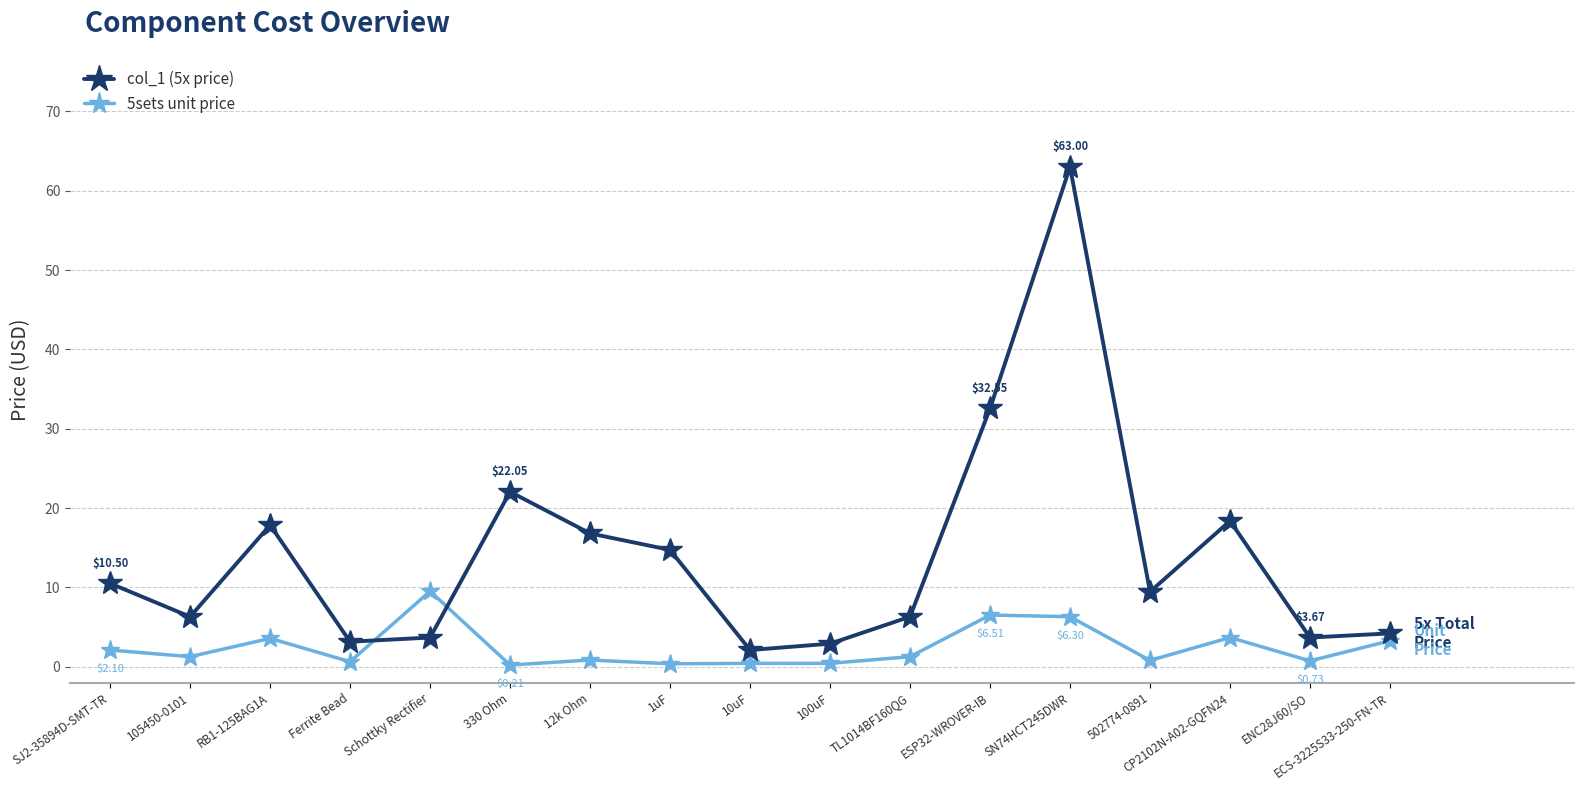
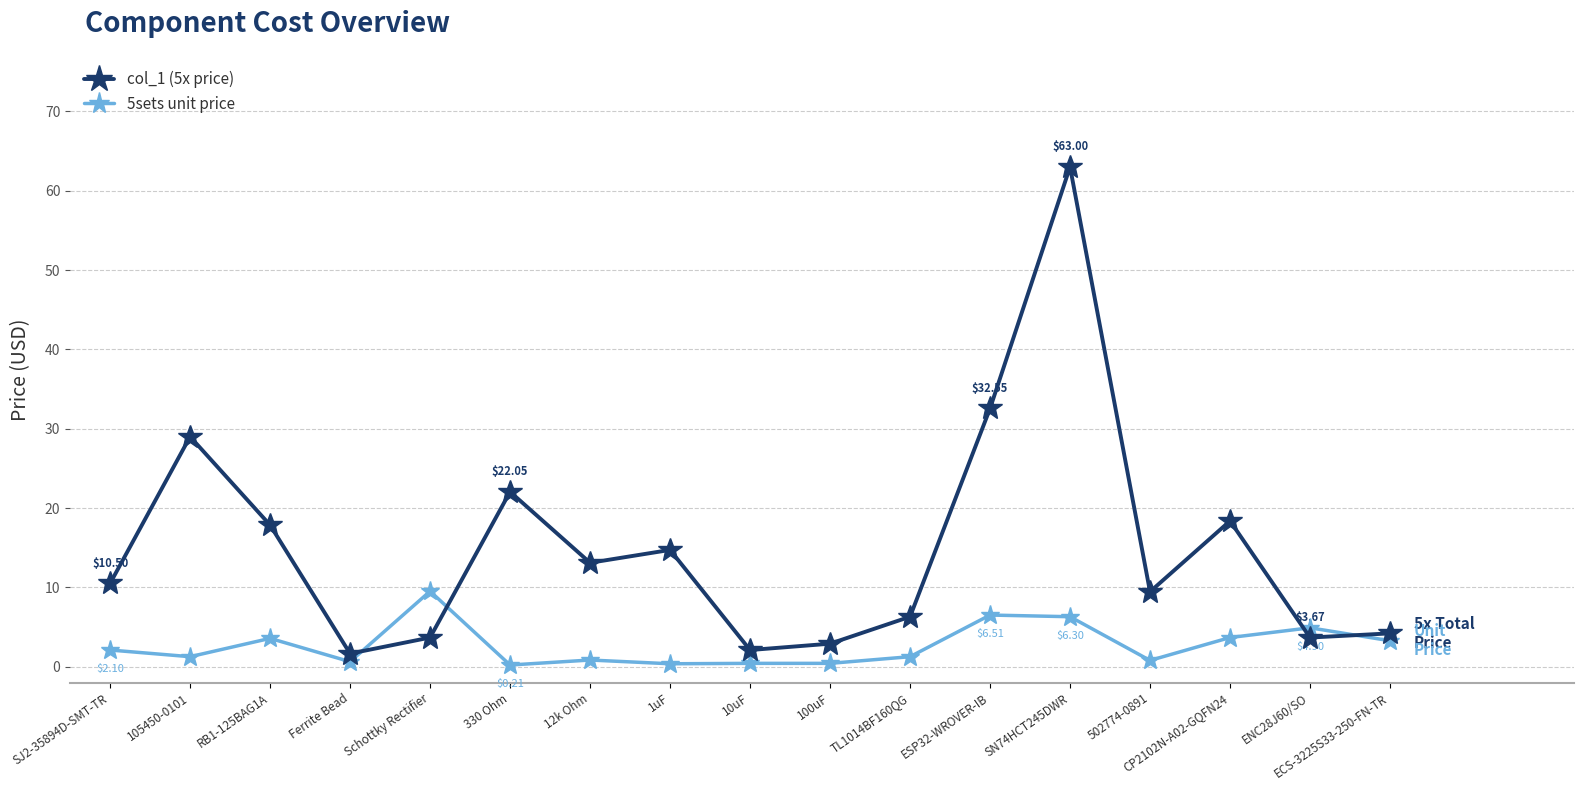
col_1 (5x price), 105450-0101: 6 -> 29
col_1 (5x price), Ferrite Bead: 3 -> 2
col_1 (5x price), 12k Ohm: 17 -> 13
5sets unit price, ENC28J60/SO: $0.73 -> $4.90
